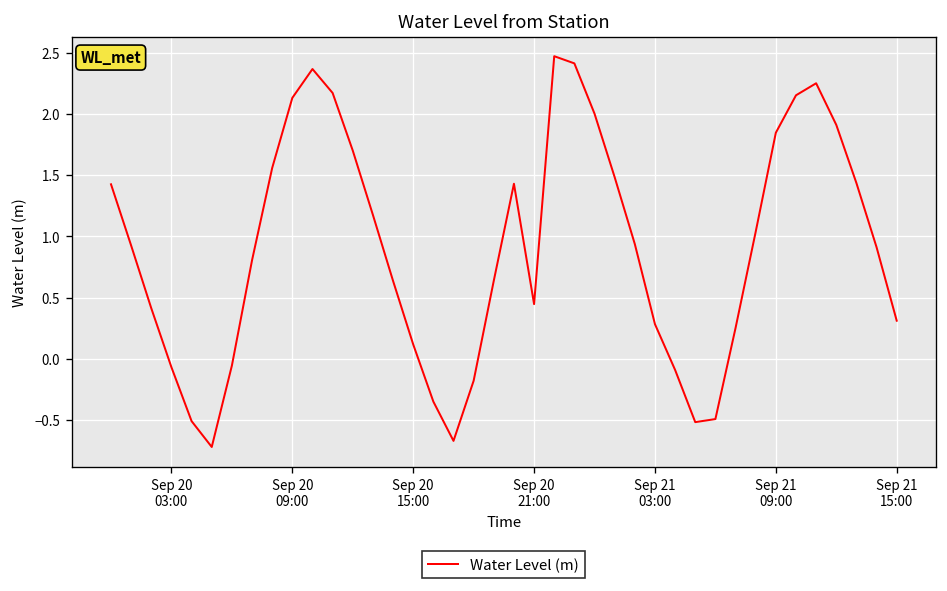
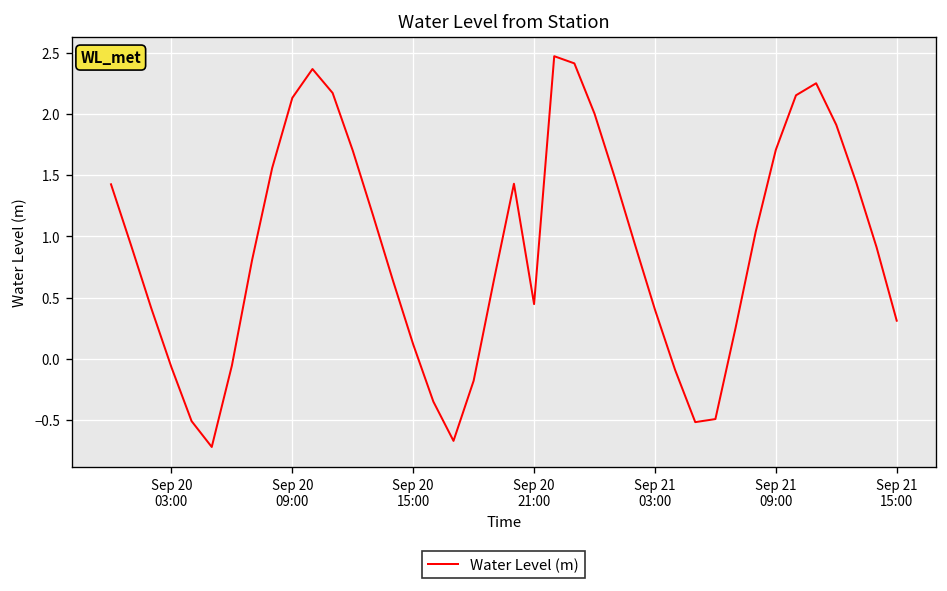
Sep 21 03:00: 0.28 -> 0.40
Sep 21 09:00: 1.85 -> 1.71
